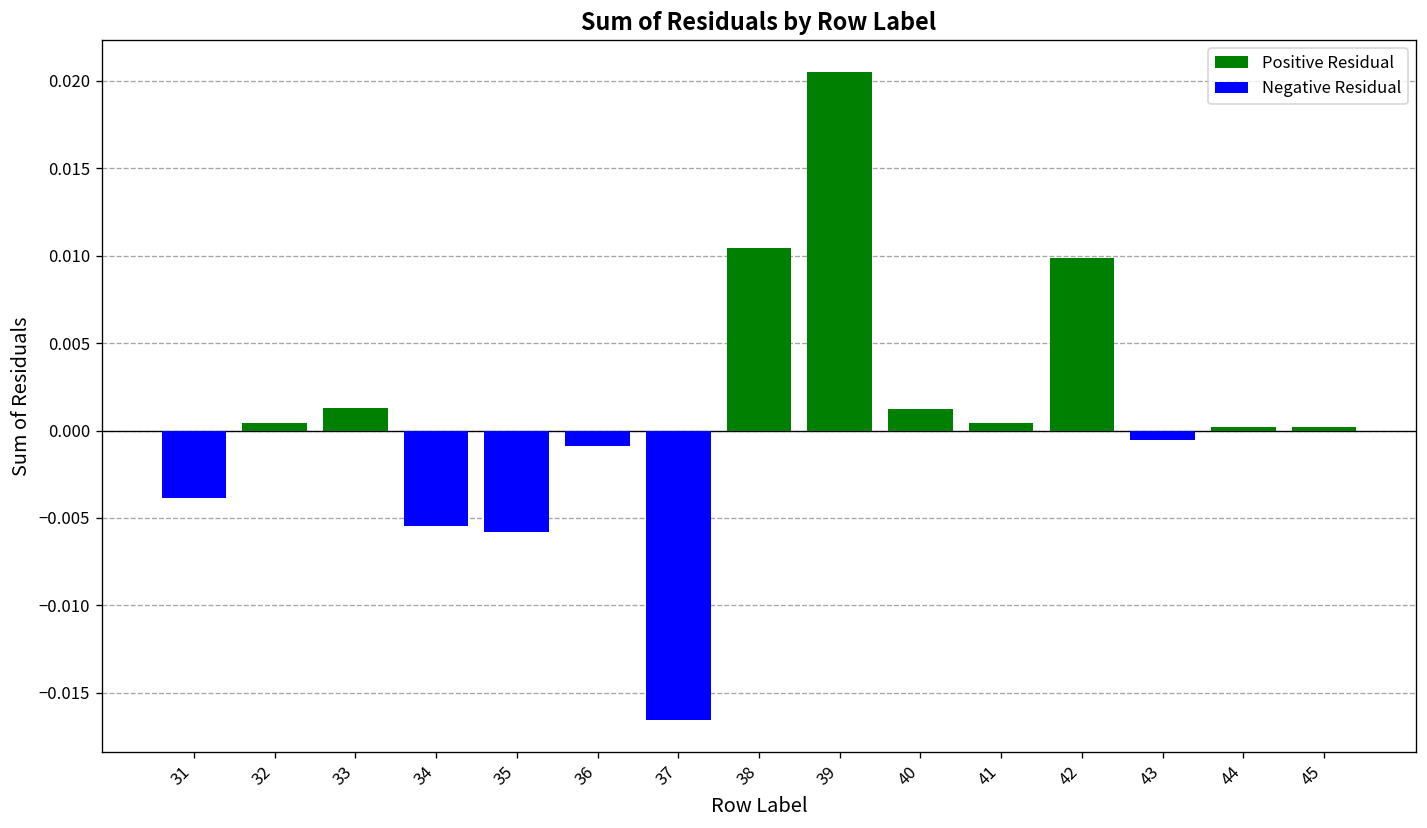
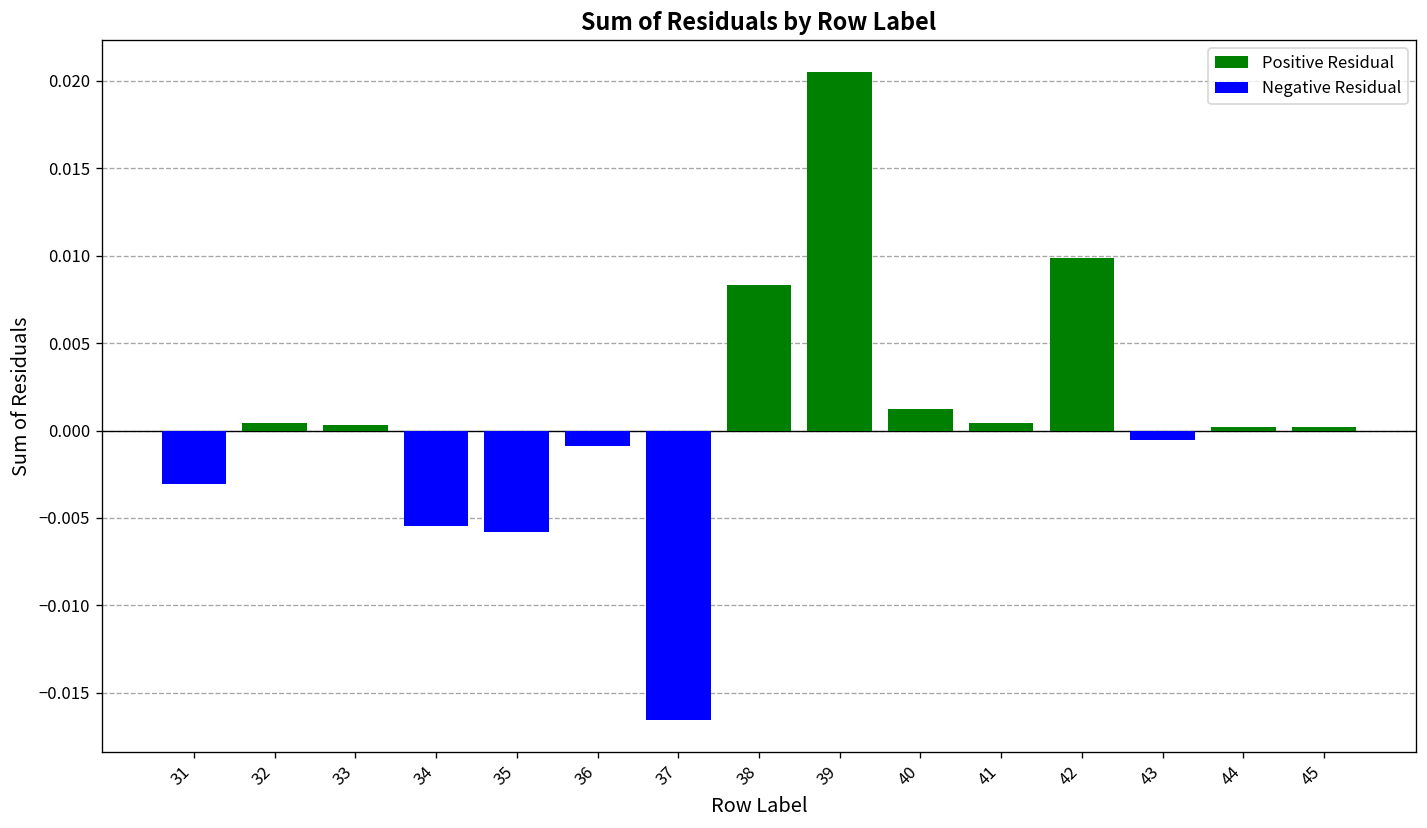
Negative Residual, 31: -0.0039 -> -0.0030
Positive Residual, 33: 0.0013 -> 0.0003
Positive Residual, 38: 0.0105 -> 0.0083
